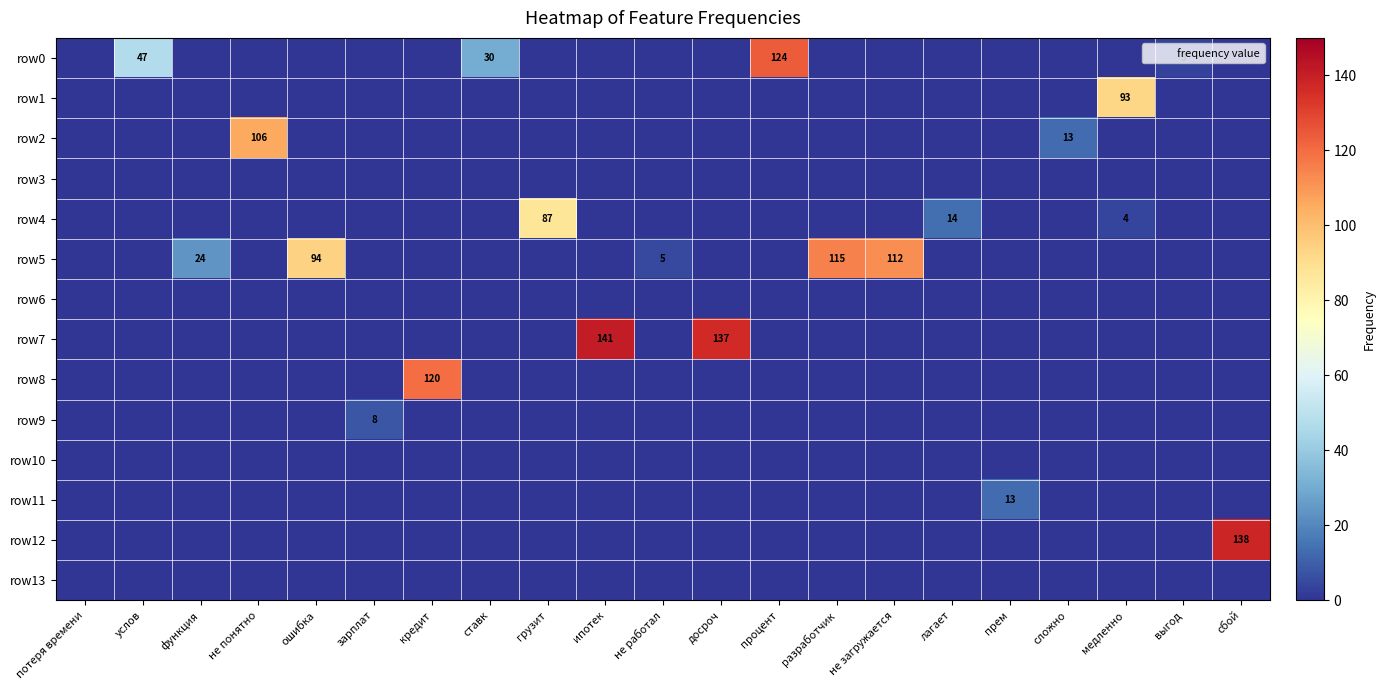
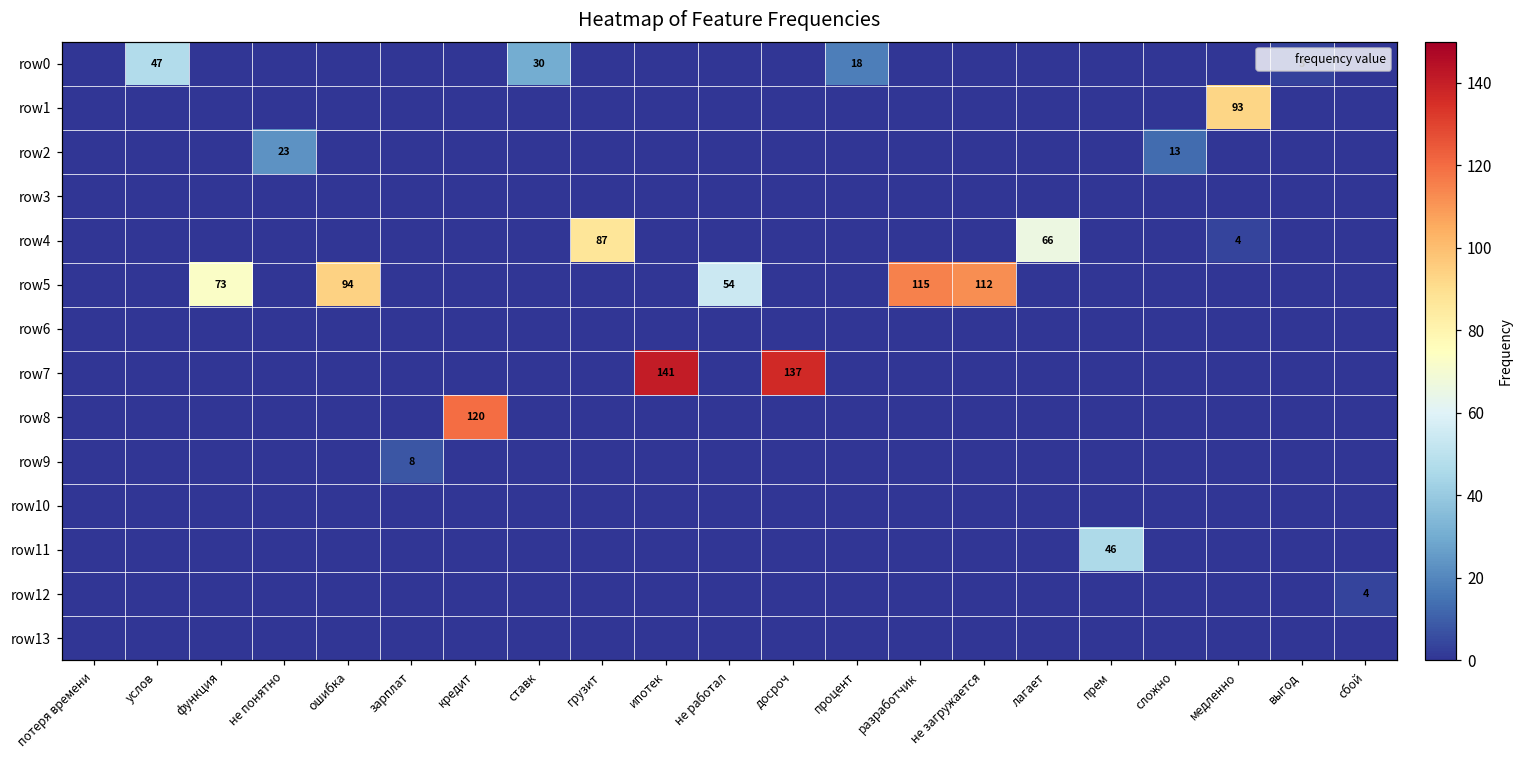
row0, процент: 124 -> 18
row2, не понятно: 106 -> 23
row4, лагает: 14 -> 66
row5, функция: 24 -> 73
row5, не работал: 5 -> 54
row11, прем: 13 -> 46
row12, сбой: 138 -> 4
